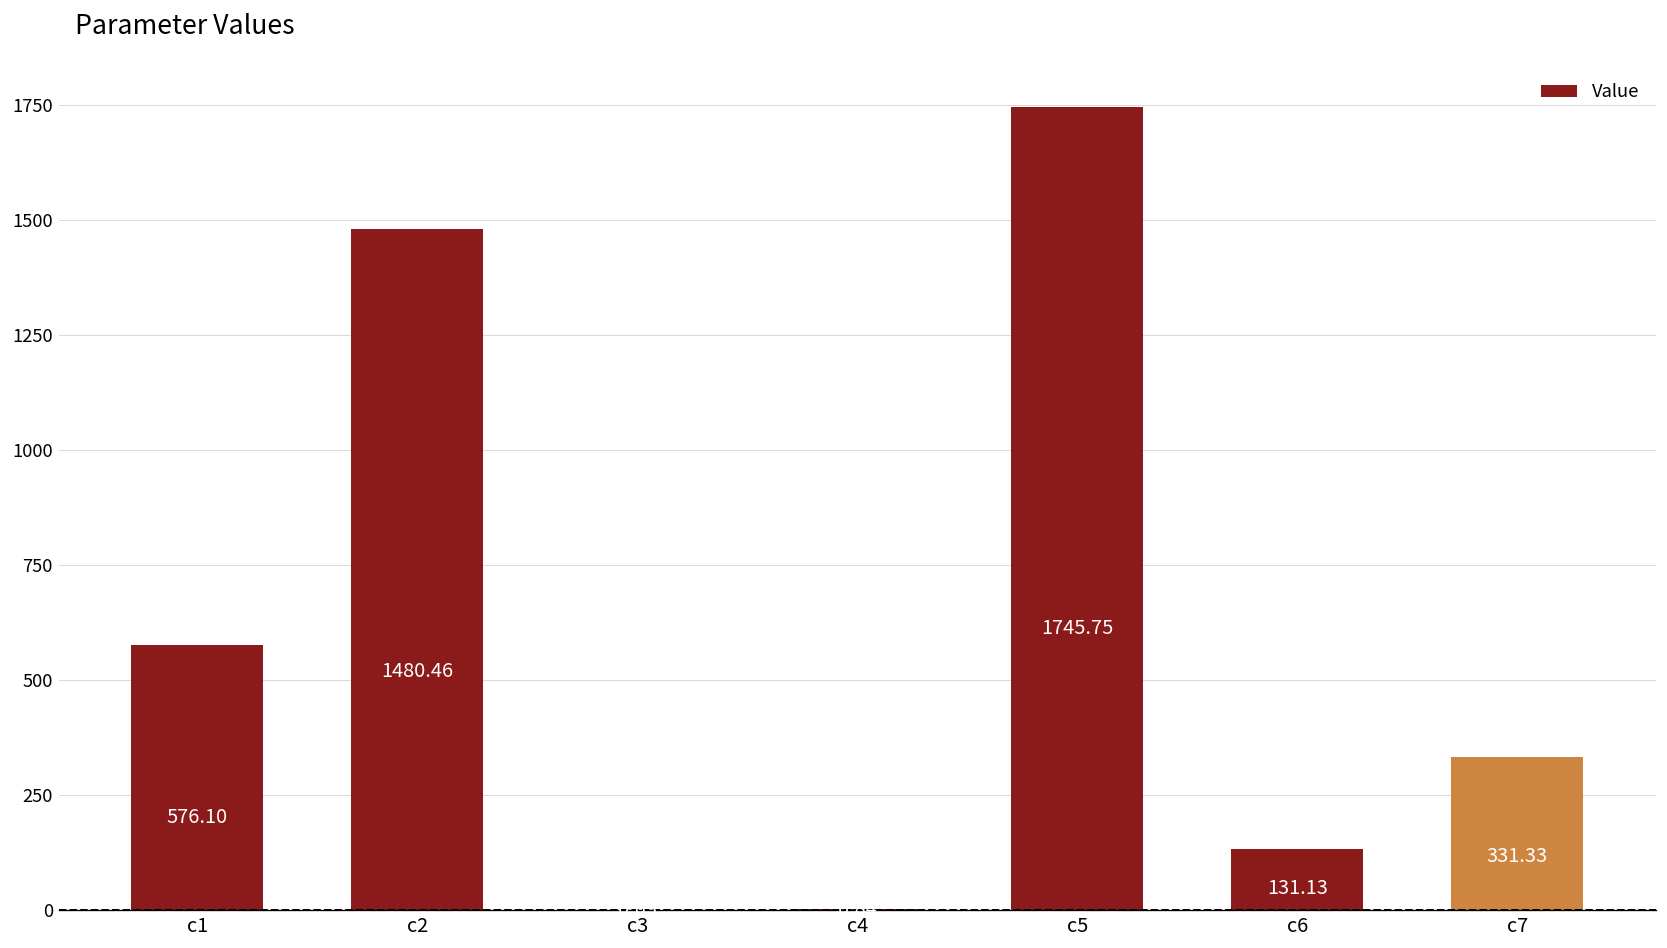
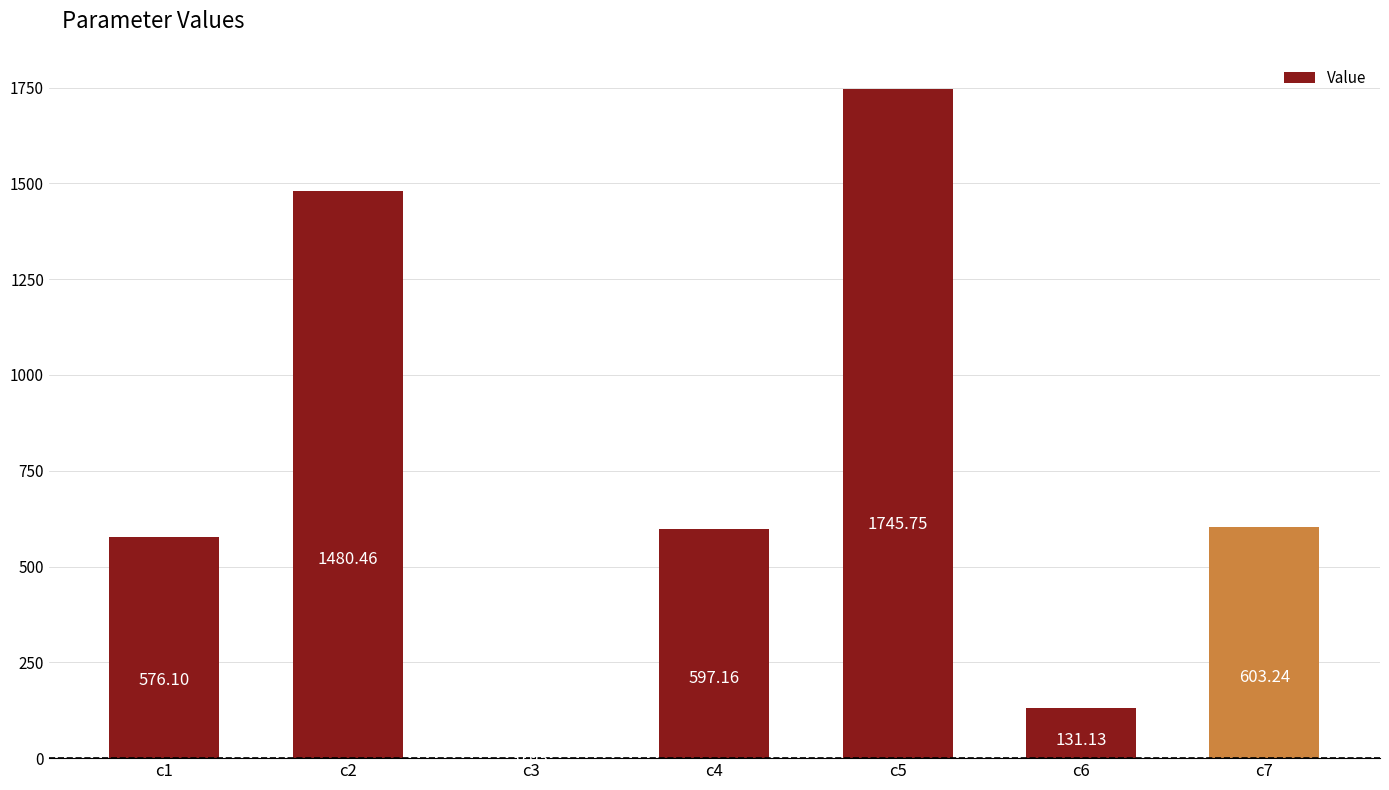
c4: 0 -> 600
c7: 331.33 -> 603.24
